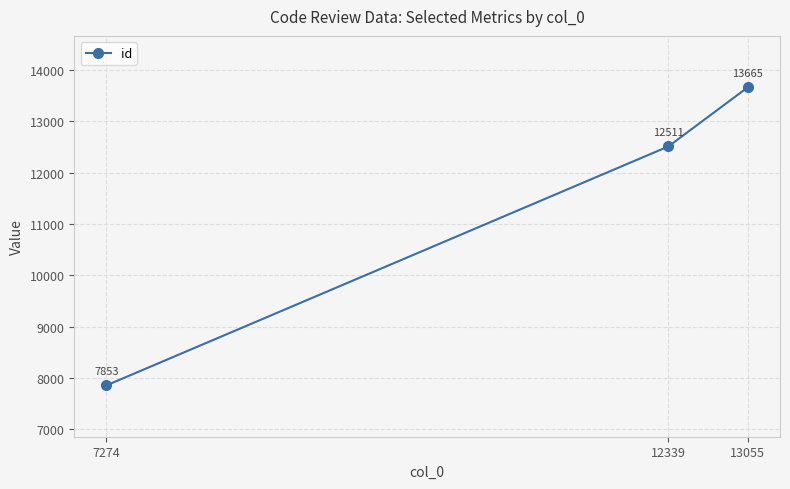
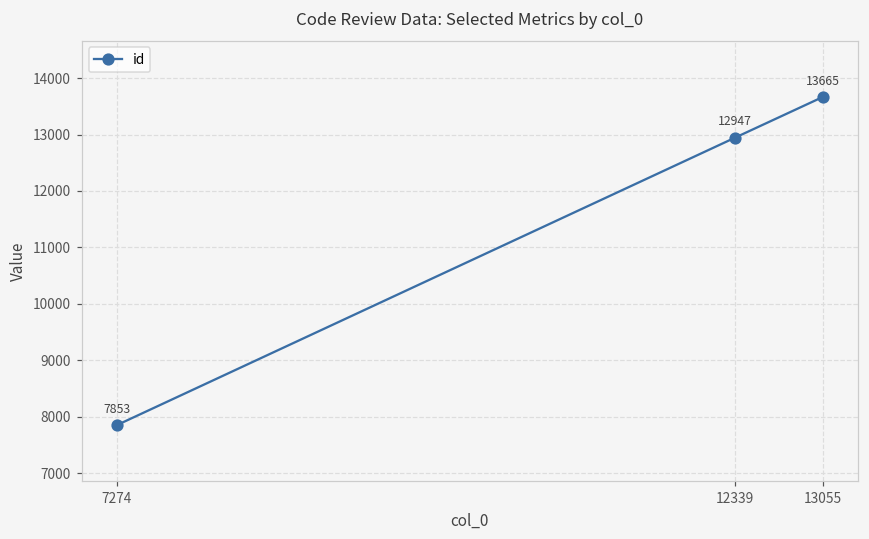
12339: 12511 -> 12947
